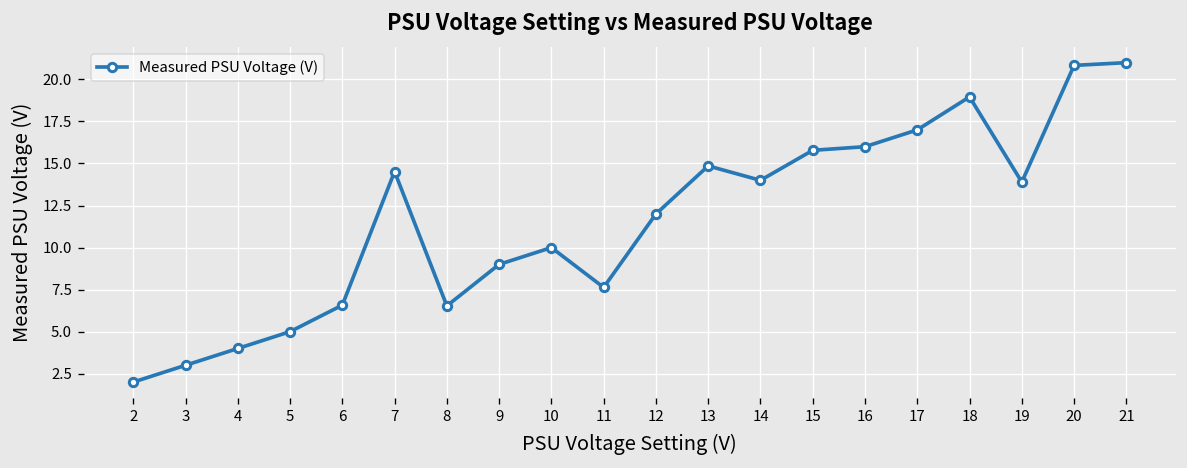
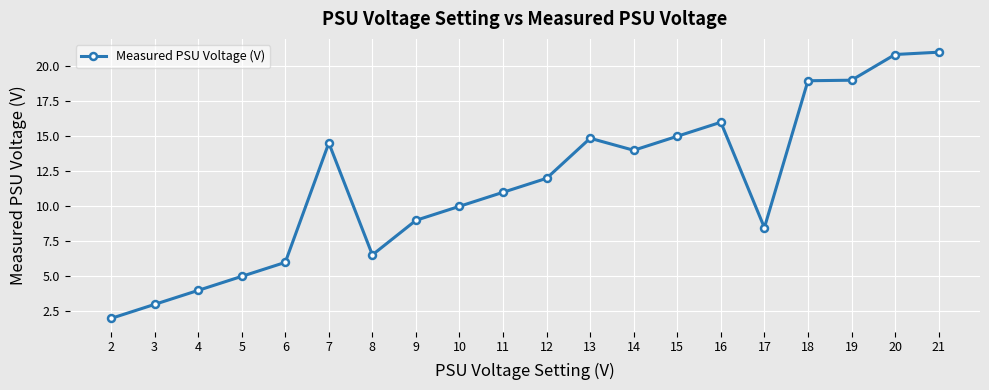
6: 6.6 -> 6.0
11: 7.6 -> 11.0
15: 15.8 -> 15.0
17: 17.0 -> 8.5
19: 13.9 -> 19.0
